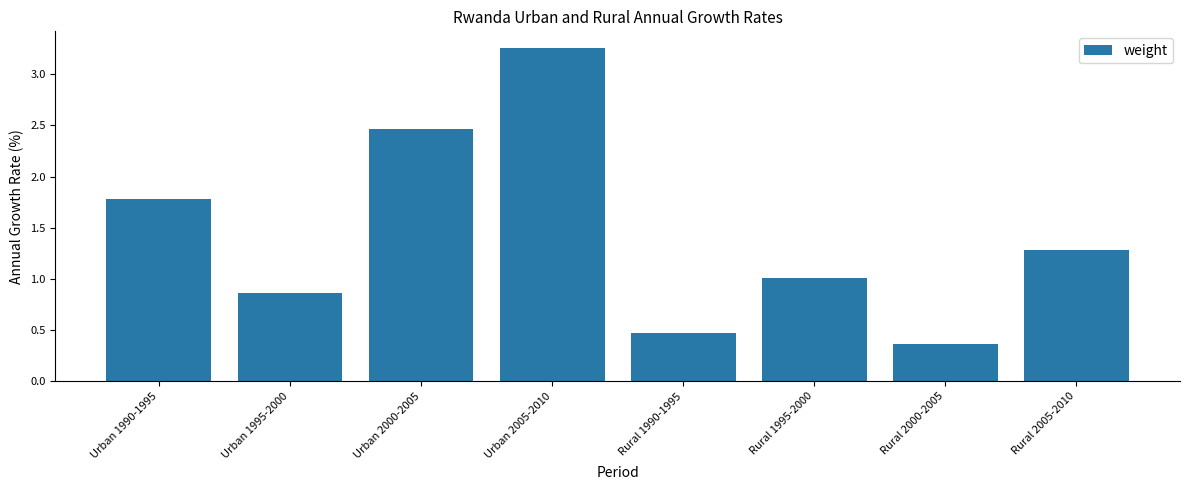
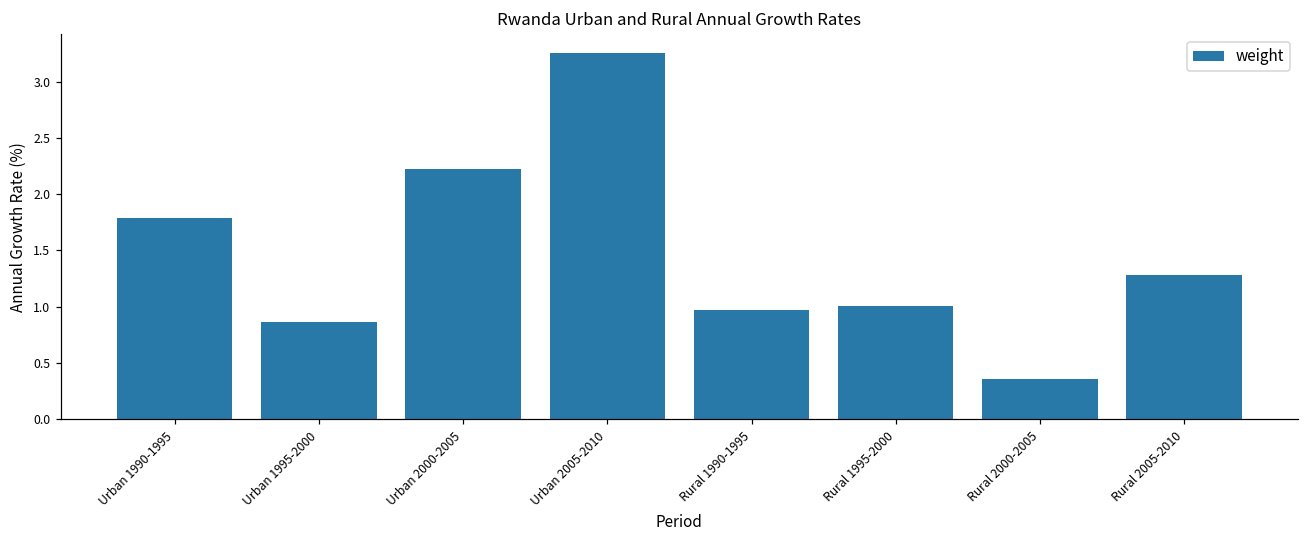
Urban 2000-2005: 2.46 -> 2.22
Rural 1990-1995: 0.48 -> 0.97
